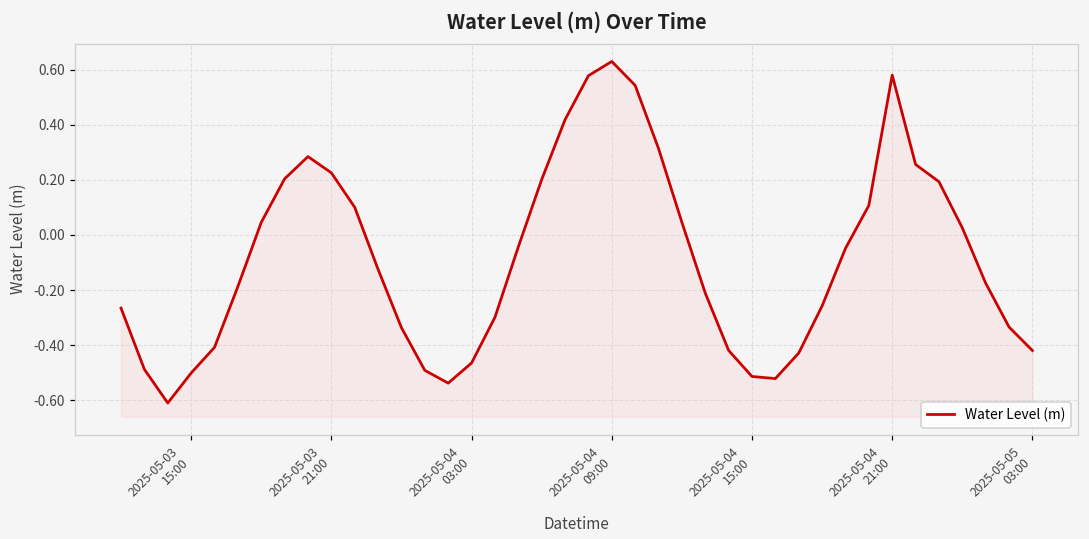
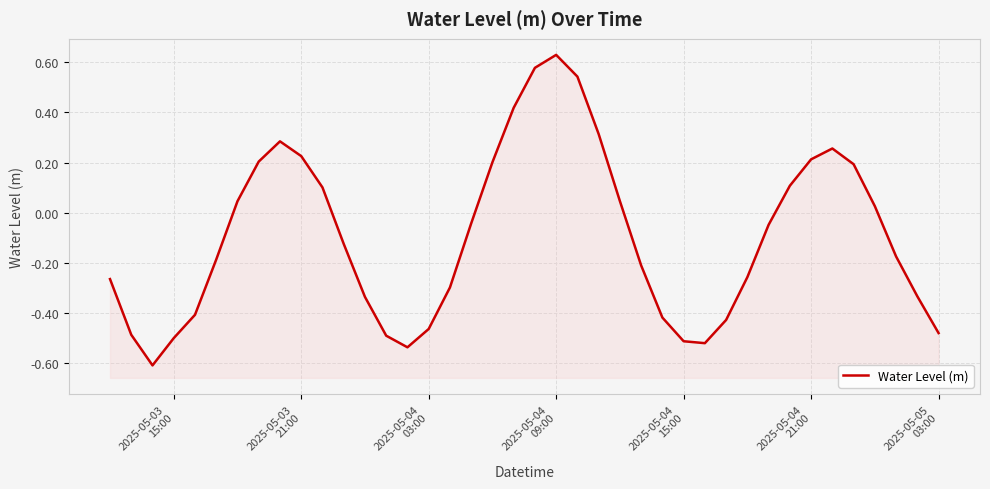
2025-05-04 21:00: 0.58 -> 0.21
2025-05-05 03:00: -0.42 -> -0.48
